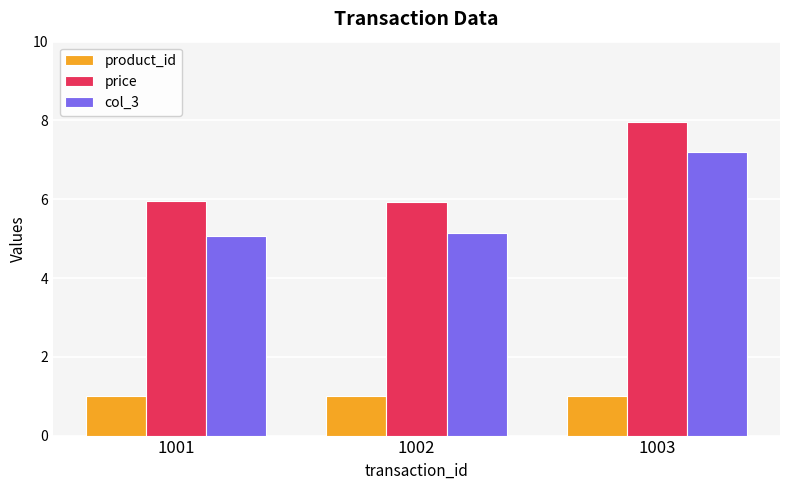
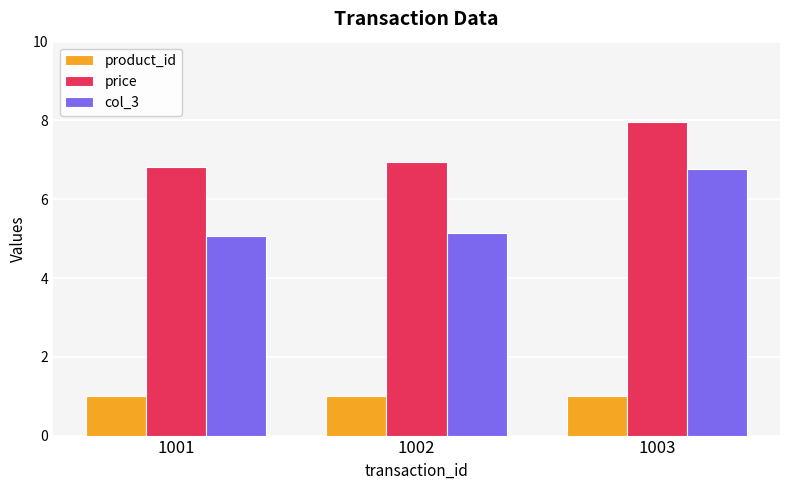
price, 1001: 6.0 -> 6.8
price, 1002: 5.9 -> 7.0
col_3, 1003: 7.2 -> 6.8
